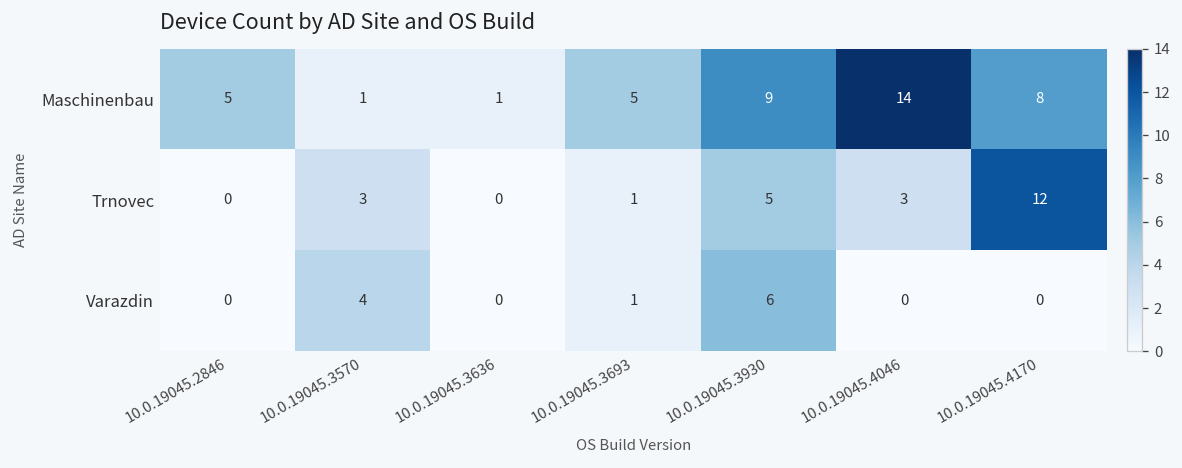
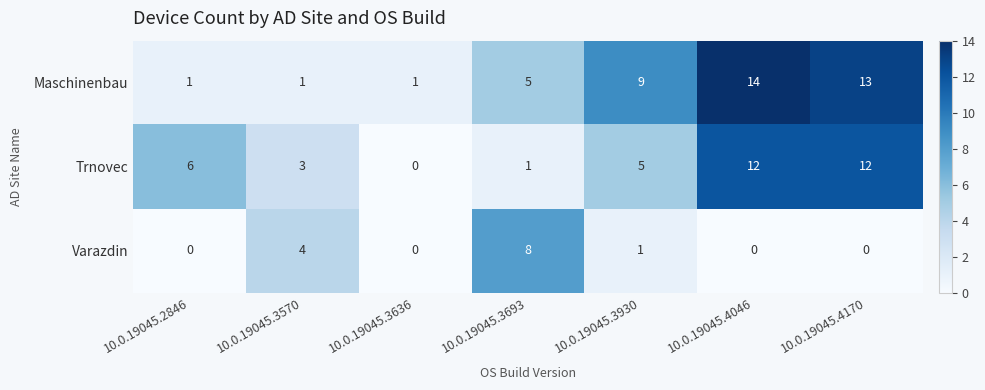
Maschinenbau, 10.0.19045.2846: 5 -> 1
Maschinenbau, 10.0.19045.4170: 8 -> 13
Trnovec, 10.0.19045.2846: 0 -> 6
Trnovec, 10.0.19045.4046: 3 -> 12
Varazdin, 10.0.19045.3693: 1 -> 8
Varazdin, 10.0.19045.3930: 6 -> 1
